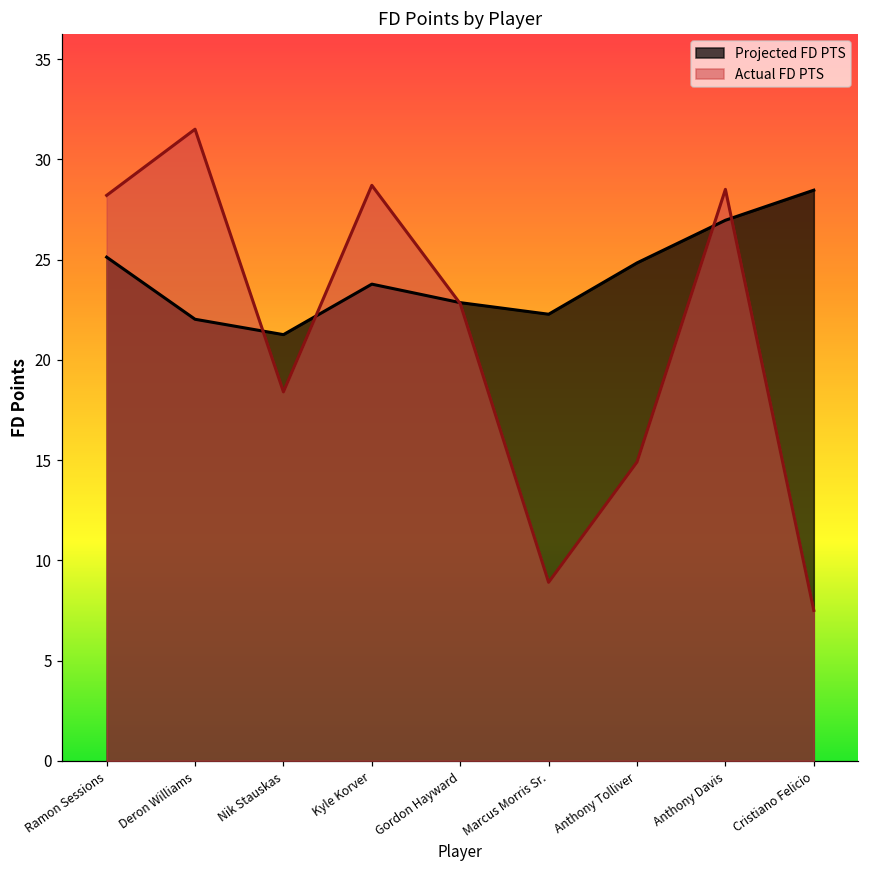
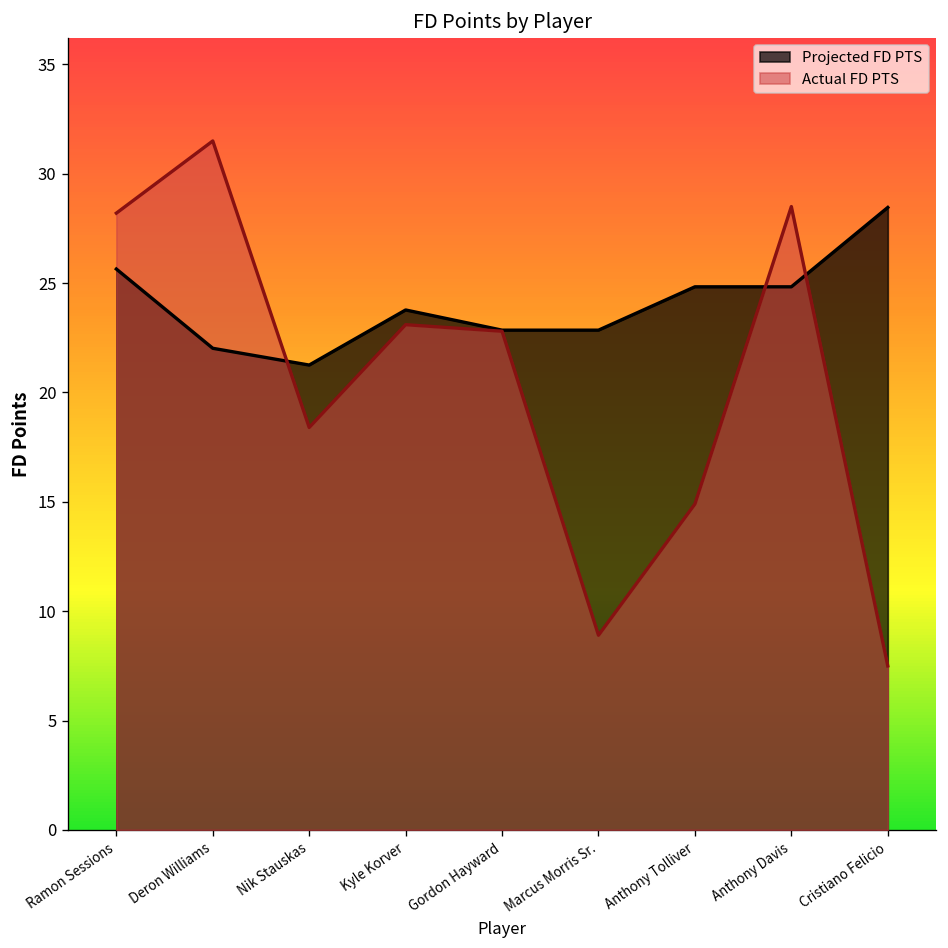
Projected FD PTS, Ramon Sessions: 25.1 -> 25.6
Actual FD PTS, Kyle Korver: 28.7 -> 23.1
Projected FD PTS, Marcus Morris Sr.: 22.3 -> 22.8
Projected FD PTS, Anthony Davis: 27.0 -> 24.8
